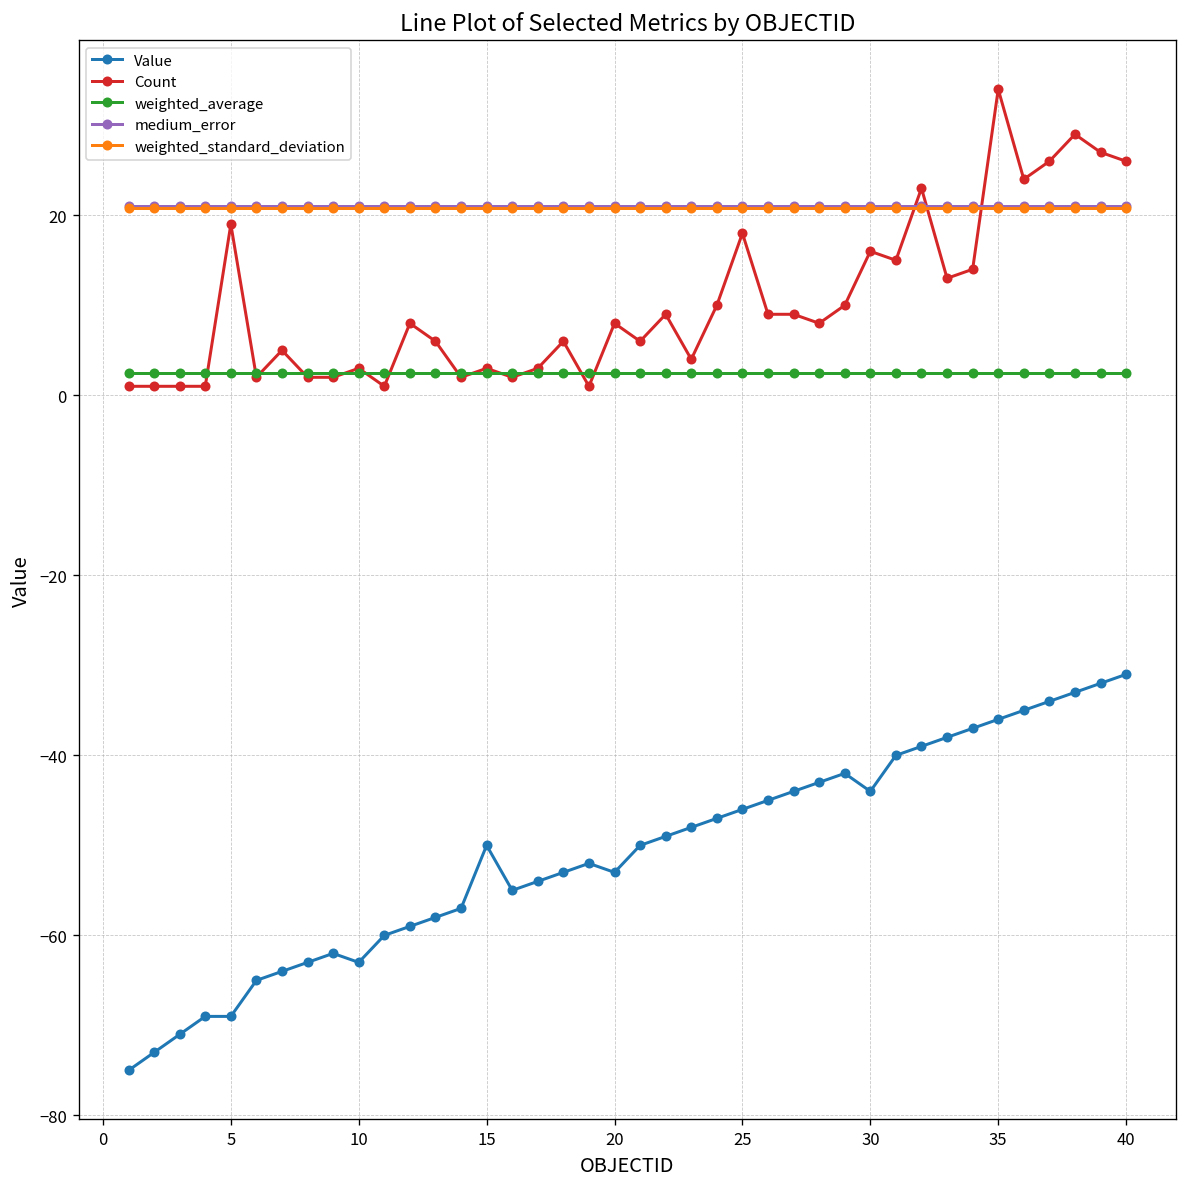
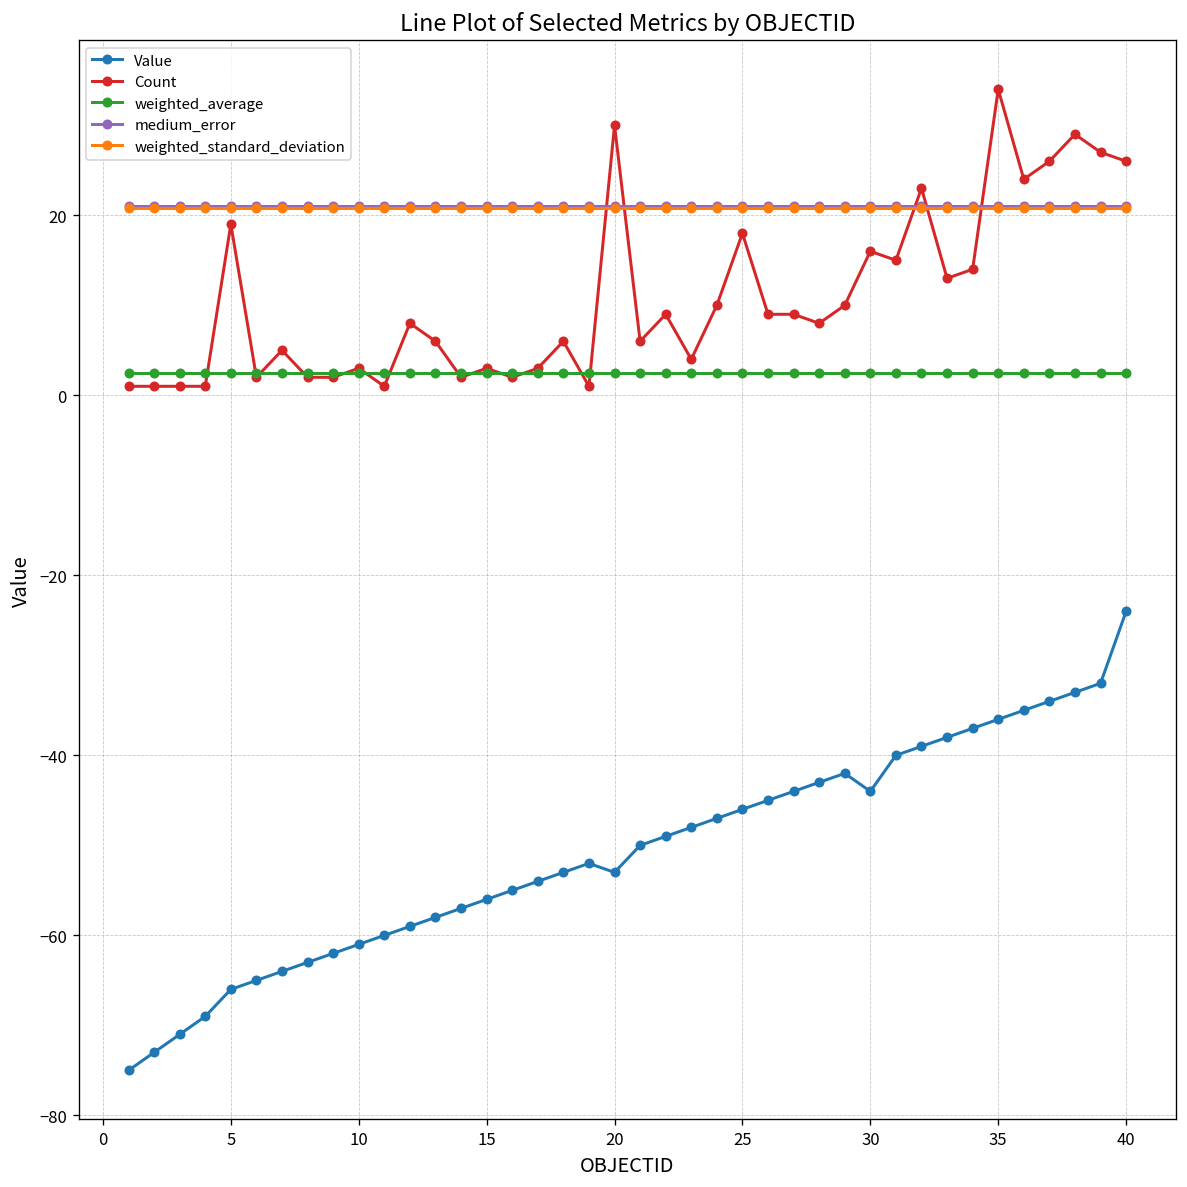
Value, 5: -69 -> -66
Value, 10: -63 -> -61
Value, 15: -50 -> -56
Count, 20: 8 -> 30
Value, 40: -31 -> -24
